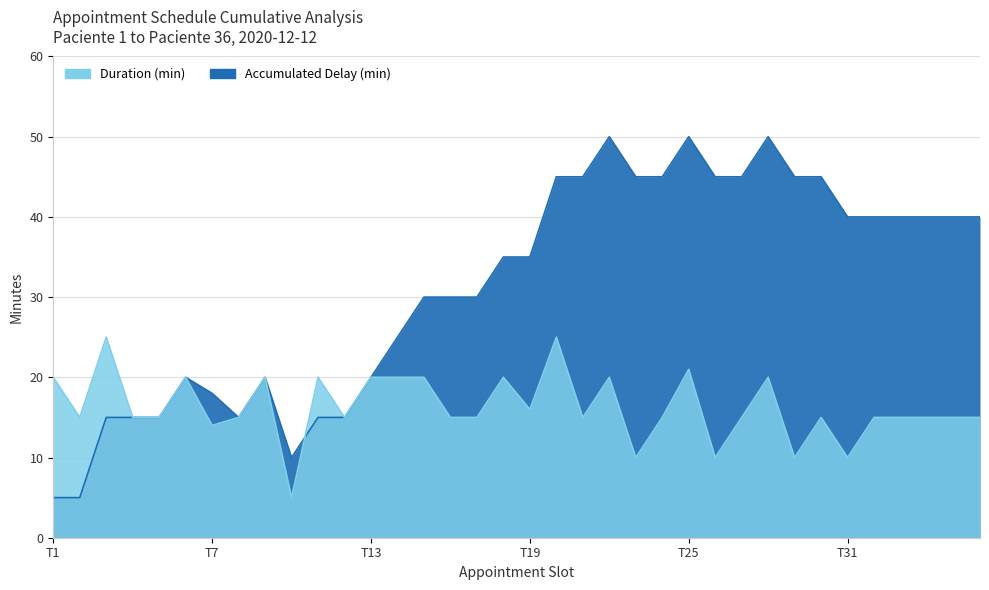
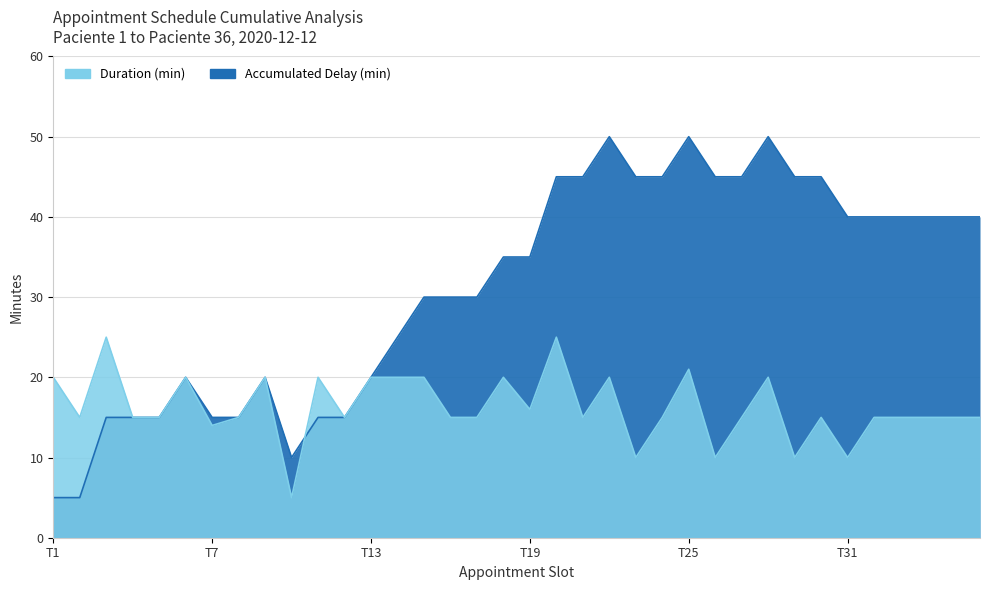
Accumulated Delay (min), T7: 18 -> 15
